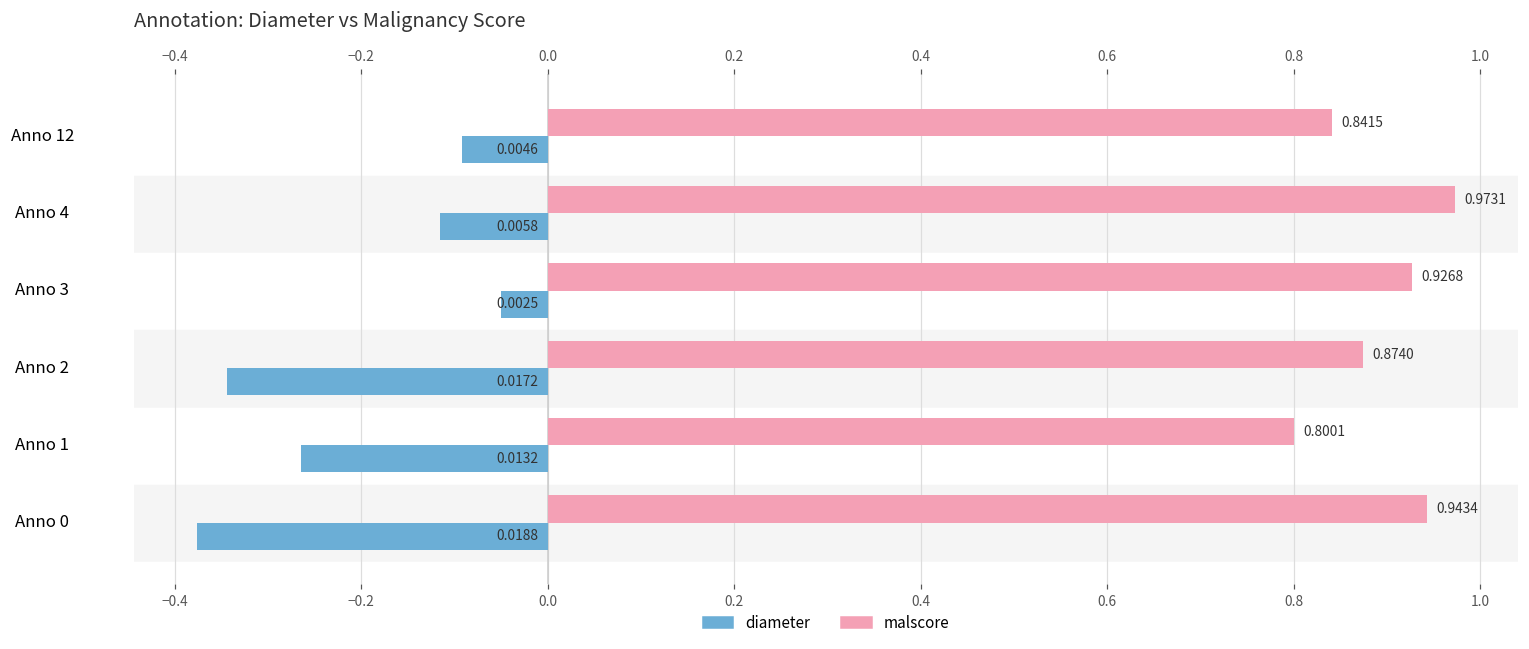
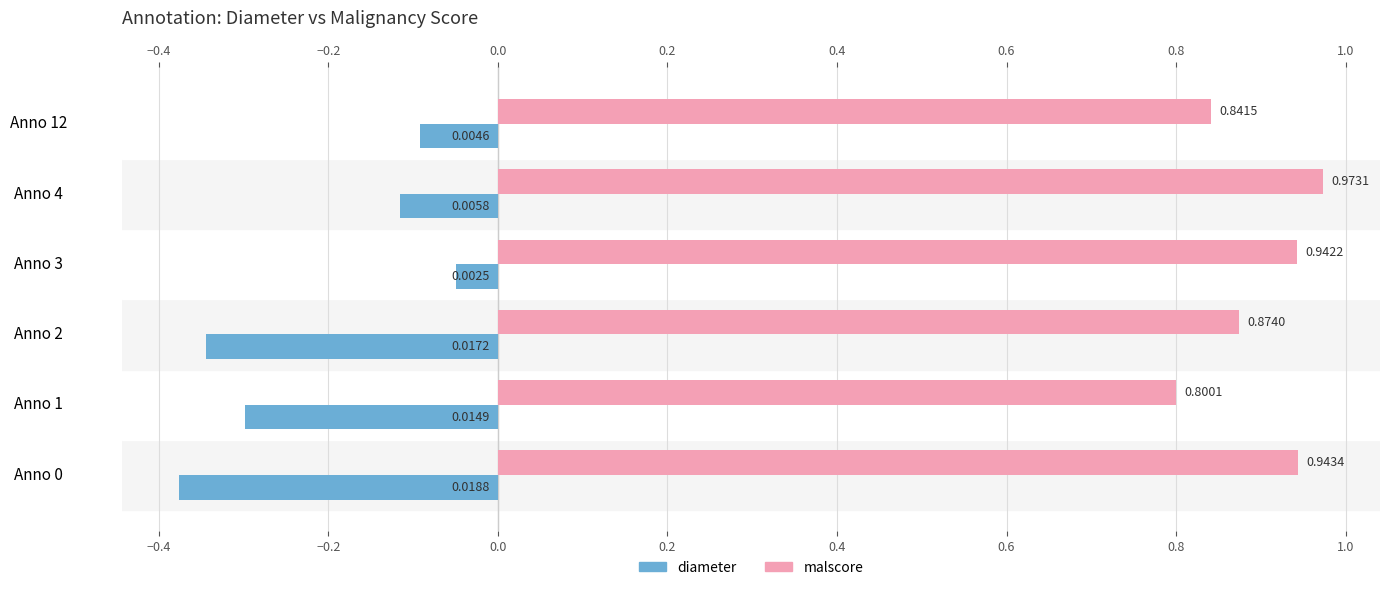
malscore, Anno 3: 0.9268 -> 0.9422
diameter, Anno 1: 0.0132 -> 0.0149
